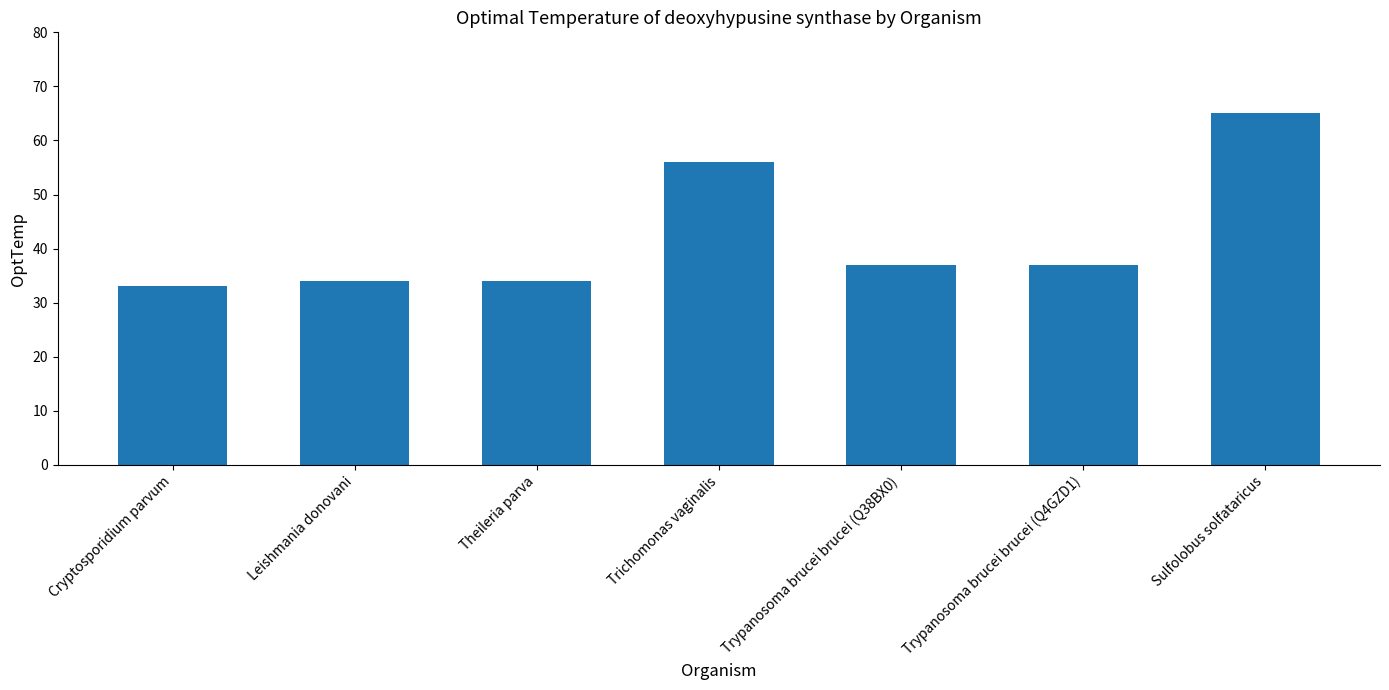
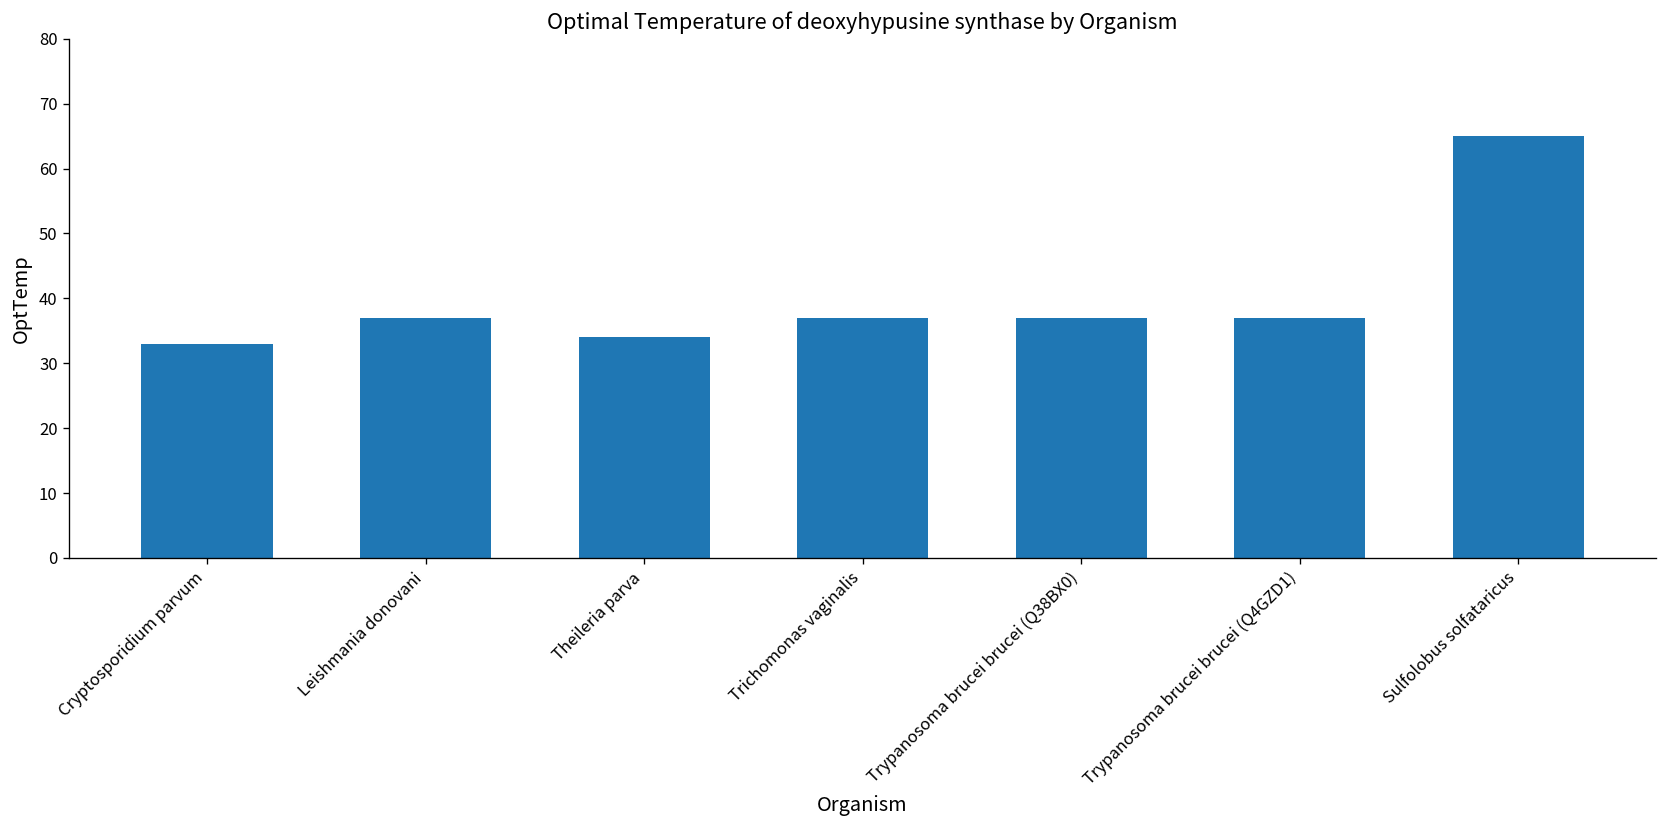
Leishmania donovani: 34 -> 37
Trichomonas vaginalis: 56 -> 37
